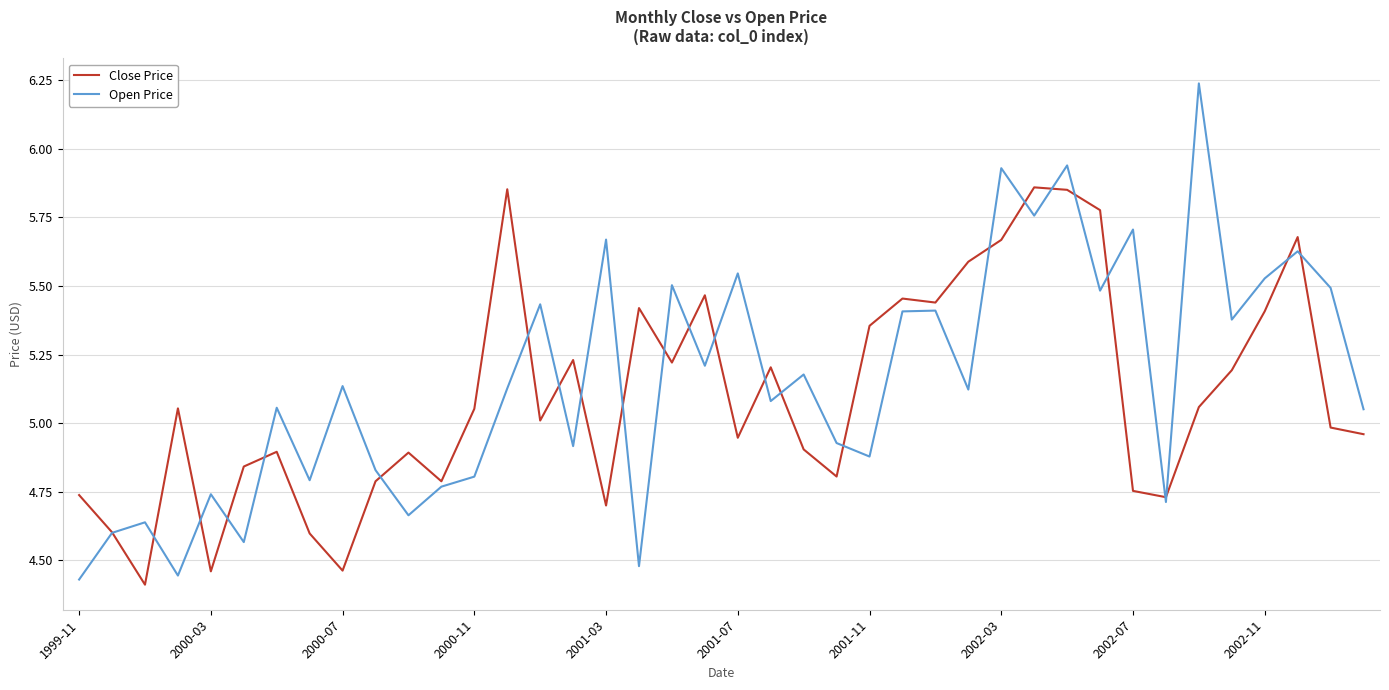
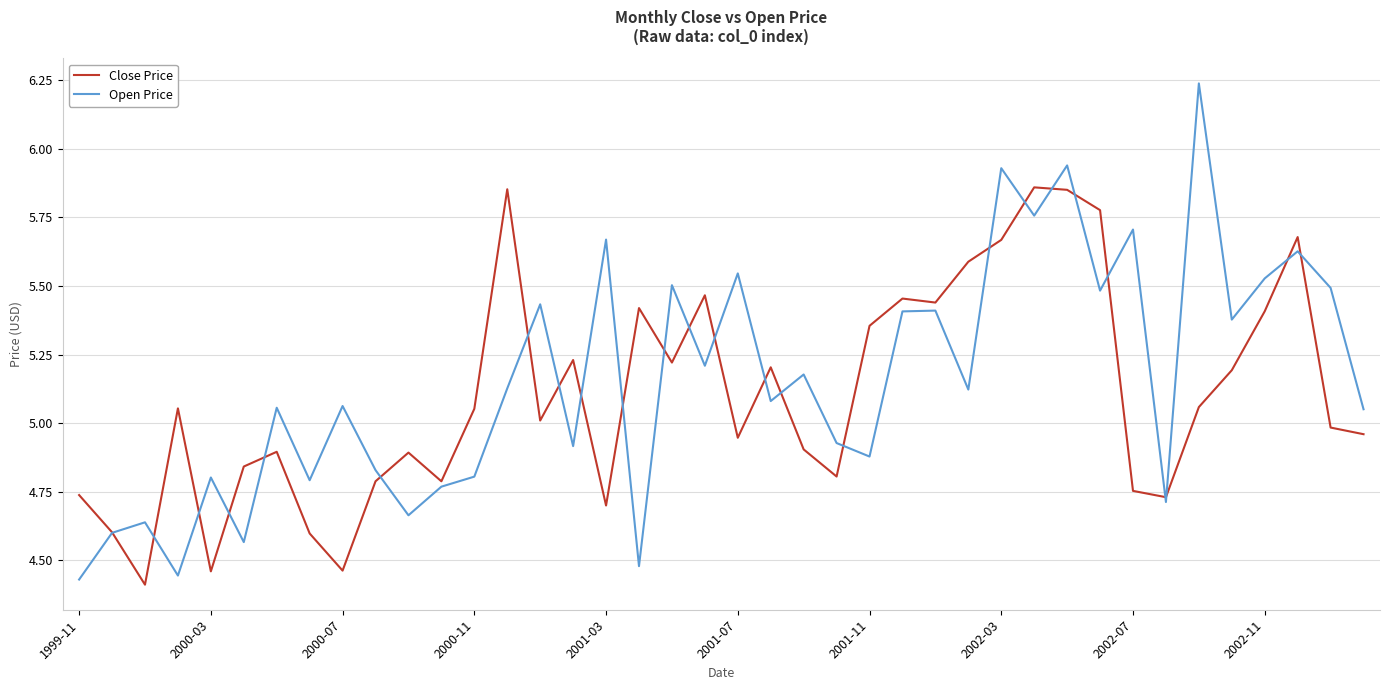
Open Price, 2000-03: 4.74 -> 4.80
Open Price, 2000-07: 5.14 -> 5.06
